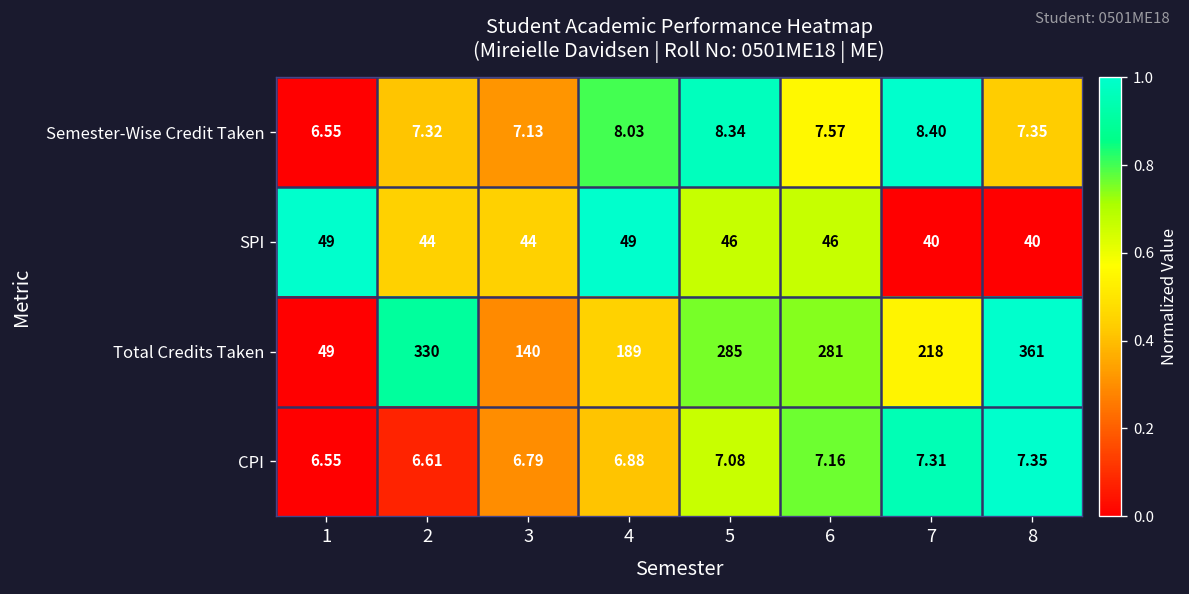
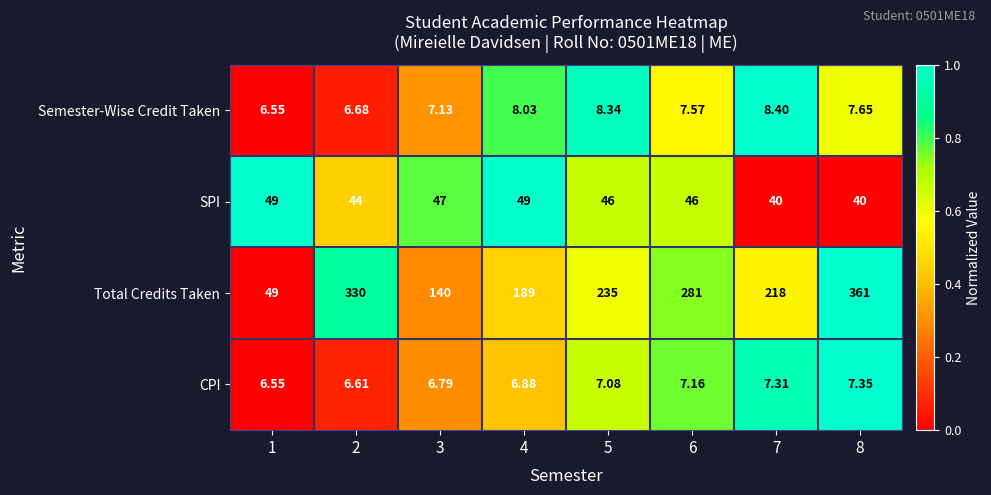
Semester-Wise Credit Taken, 2: 7.32 -> 6.68
Semester-Wise Credit Taken, 8: 7.35 -> 7.65
SPI, 3: 44 -> 47
Total Credits Taken, 5: 285 -> 235
